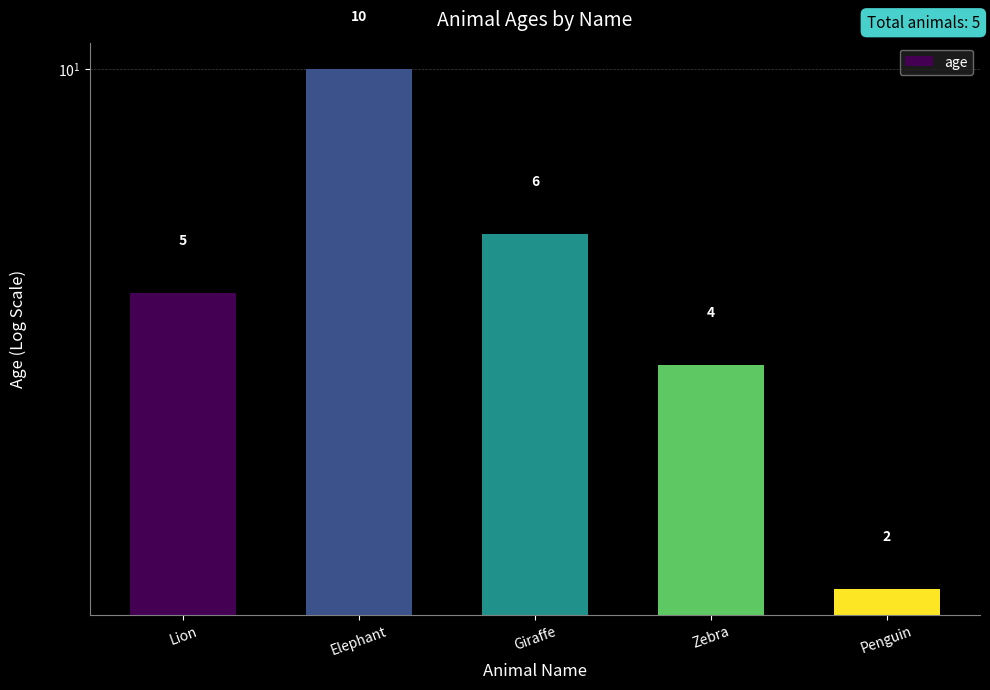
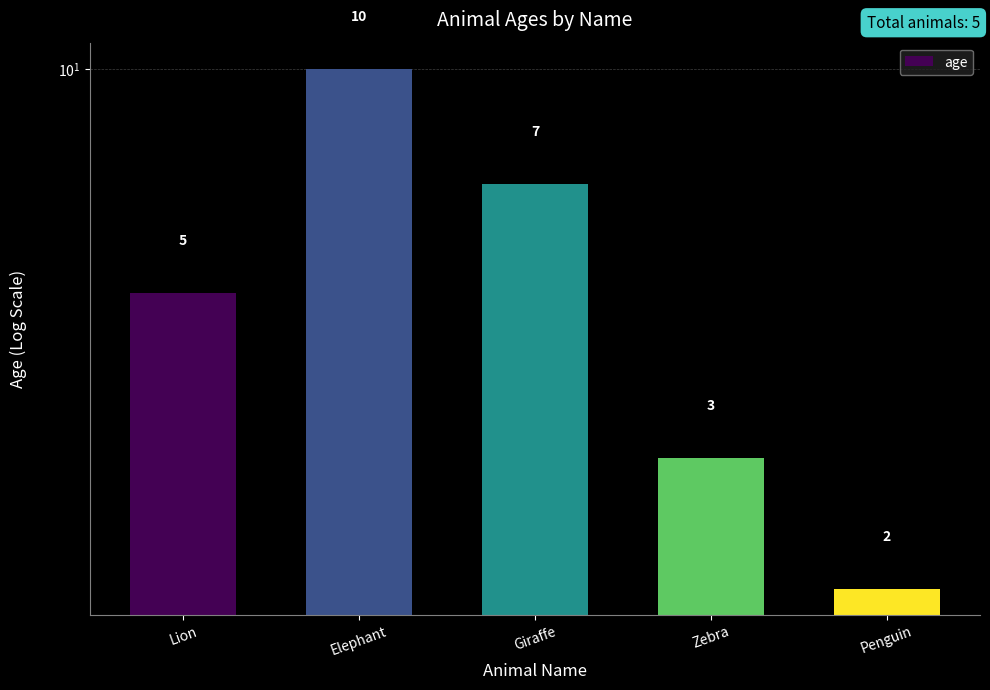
Giraffe: 6 -> 7
Zebra: 4 -> 3
